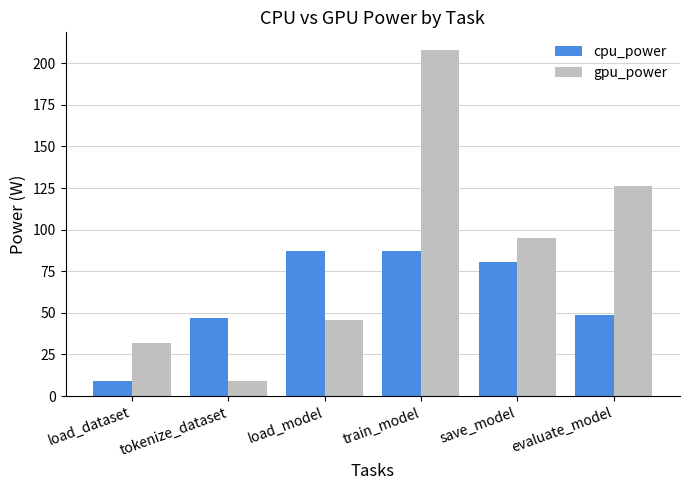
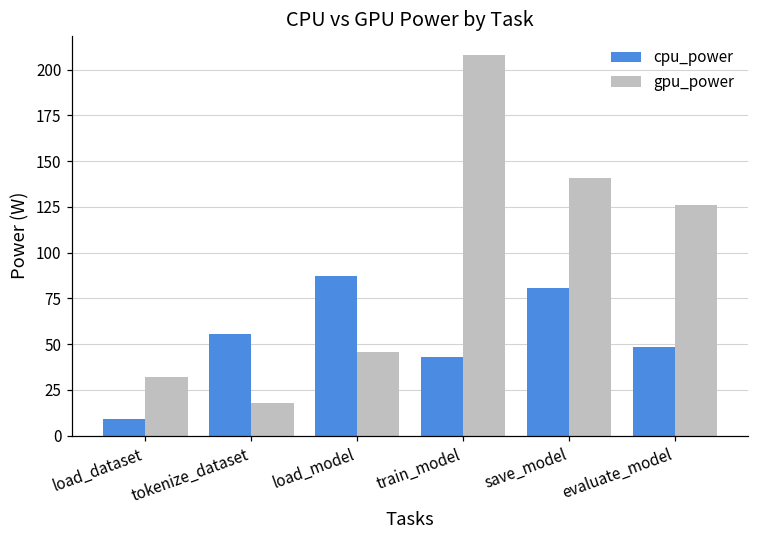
cpu_power, tokenize_dataset: 47 -> 56
gpu_power, tokenize_dataset: 9 -> 18
cpu_power, train_model: 87 -> 43
gpu_power, save_model: 95 -> 141
